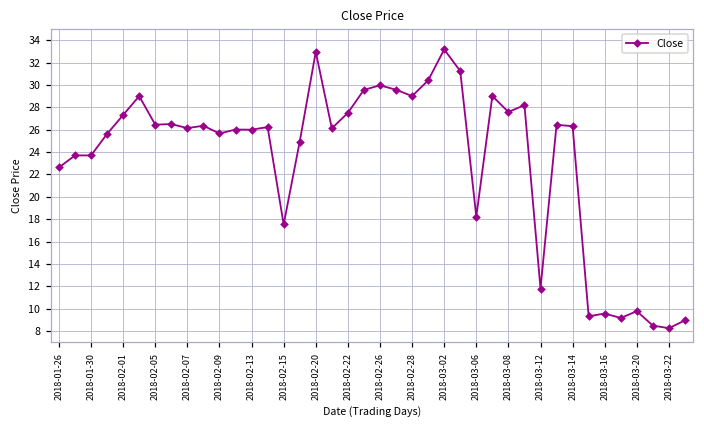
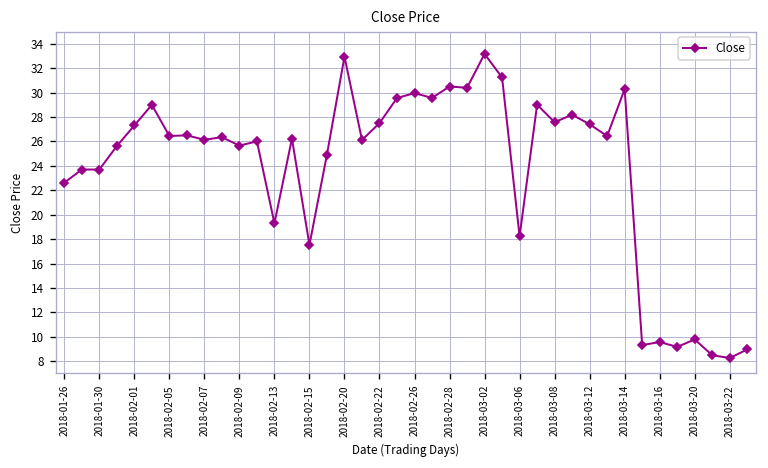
2018-02-13: 26.0 -> 19.3
2018-02-28: 29.0 -> 30.5
2018-03-12: 11.8 -> 27.4
2018-03-14: 26.3 -> 30.3
